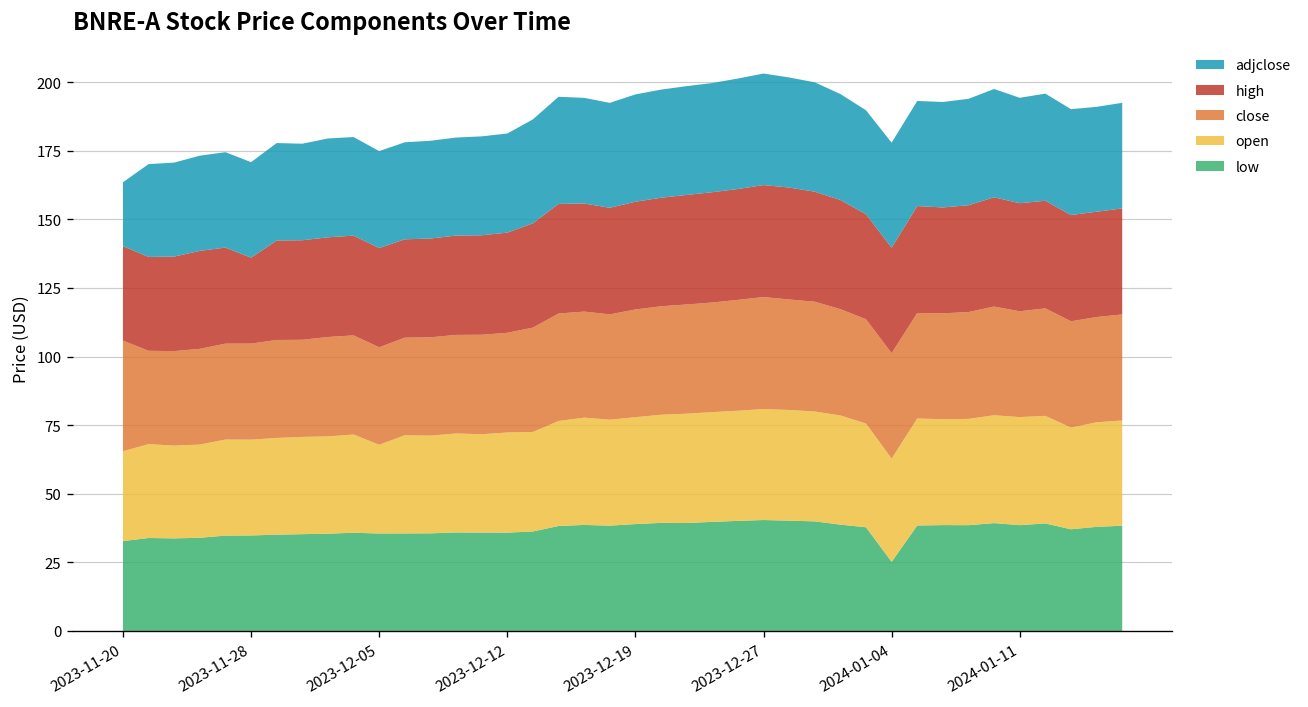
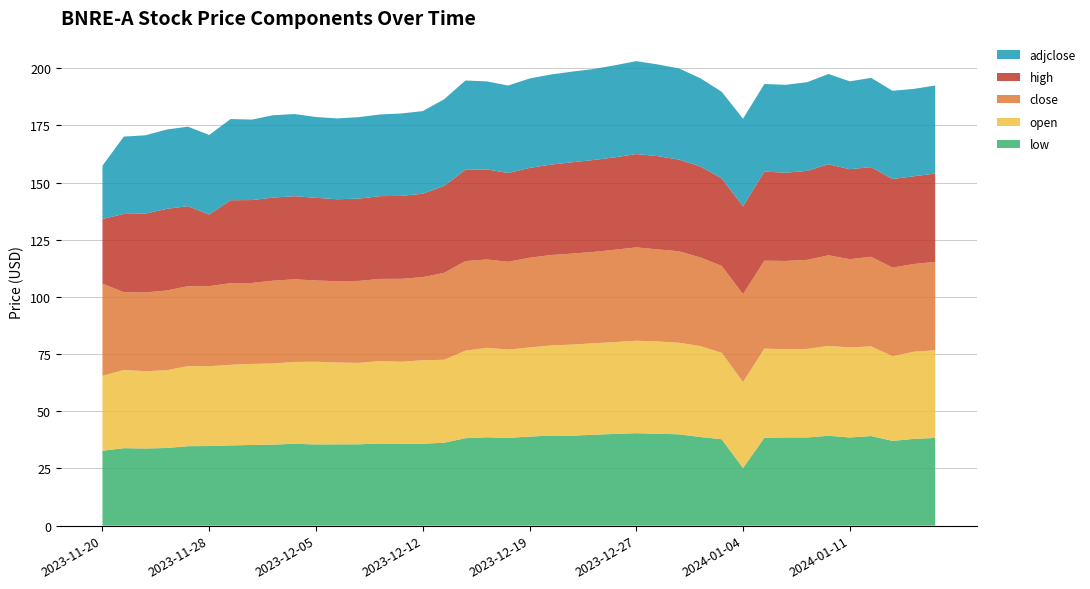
high, 2023-11-20: 34 -> 28
open, 2023-12-05: 32 -> 36
